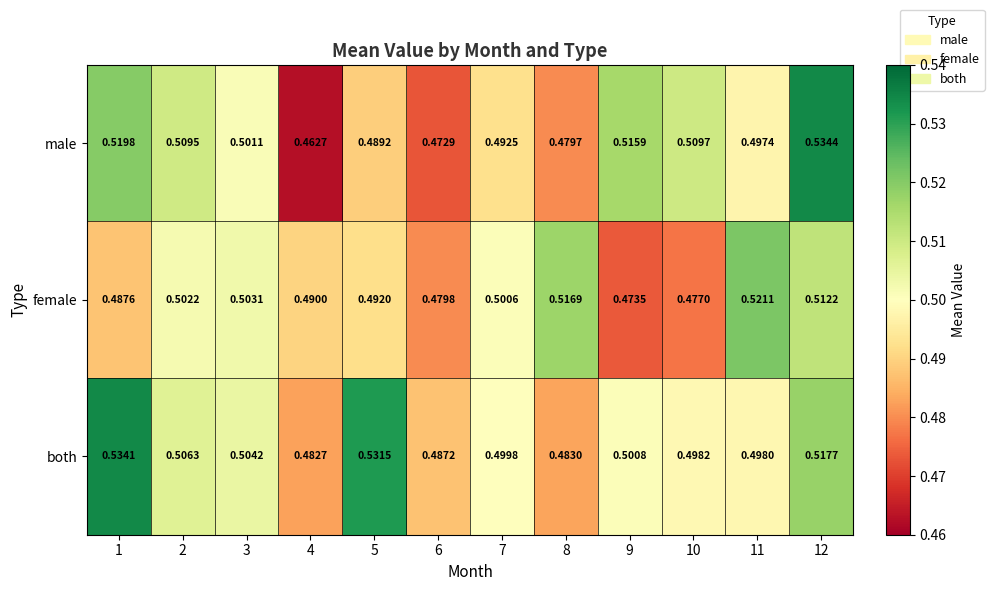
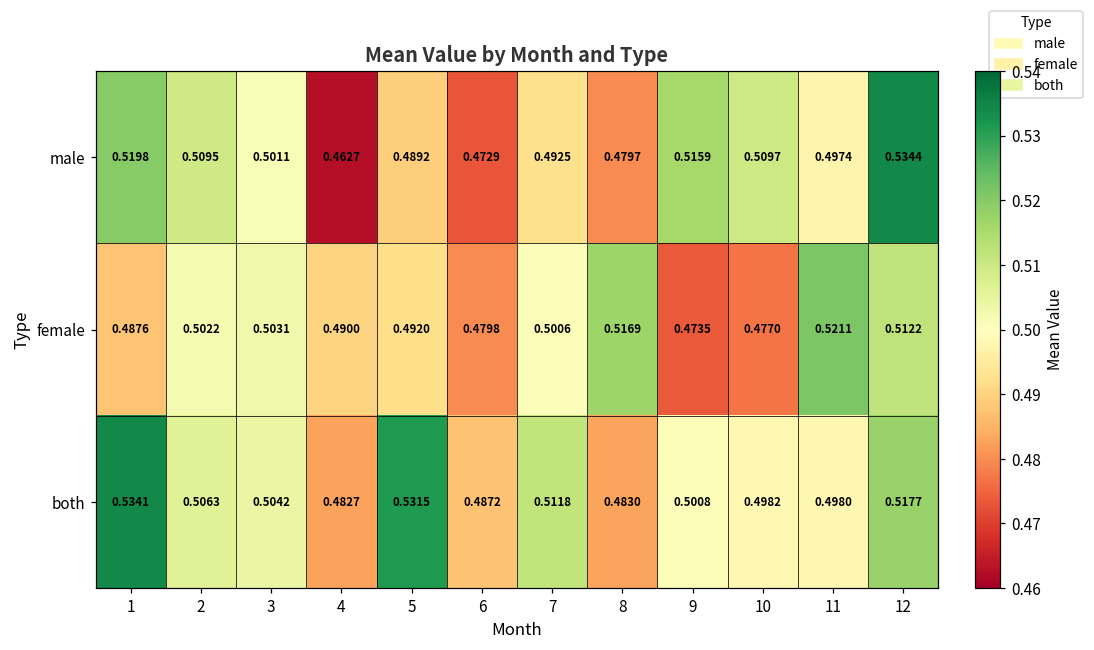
both, 7: 0.4998 -> 0.5118
